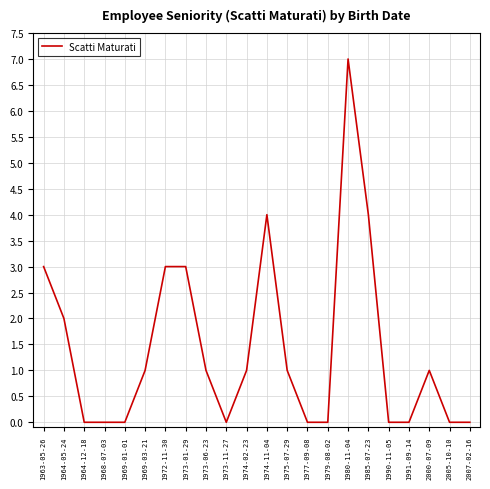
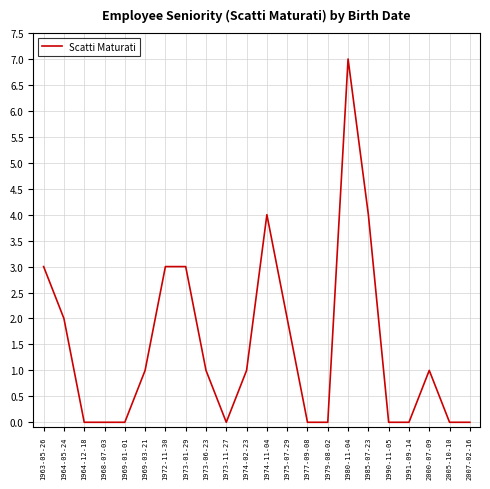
1975-07-29: 1 -> 2
